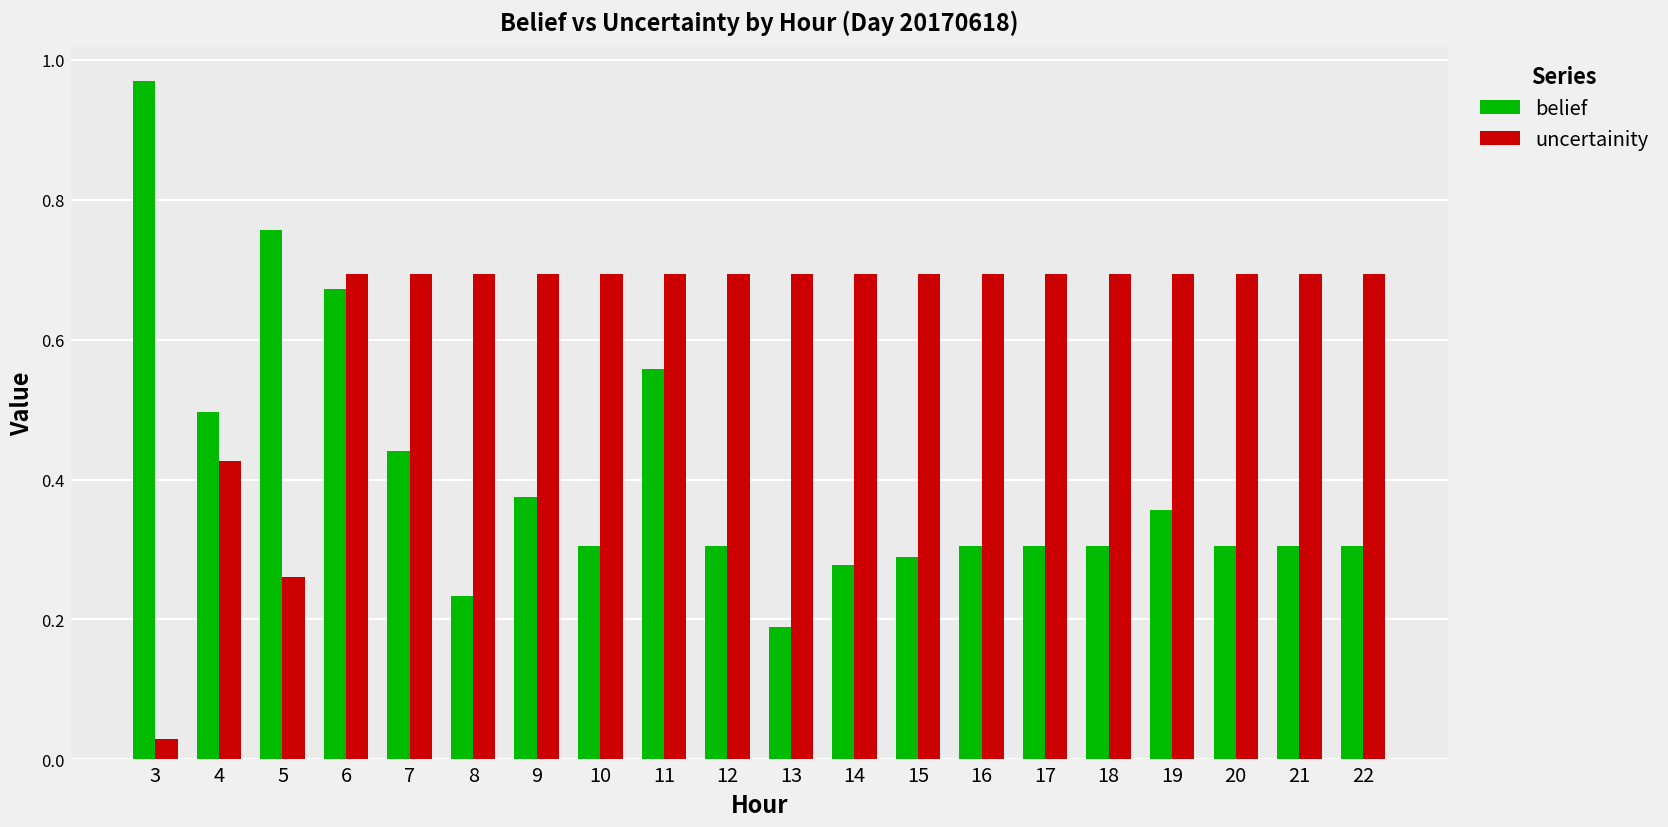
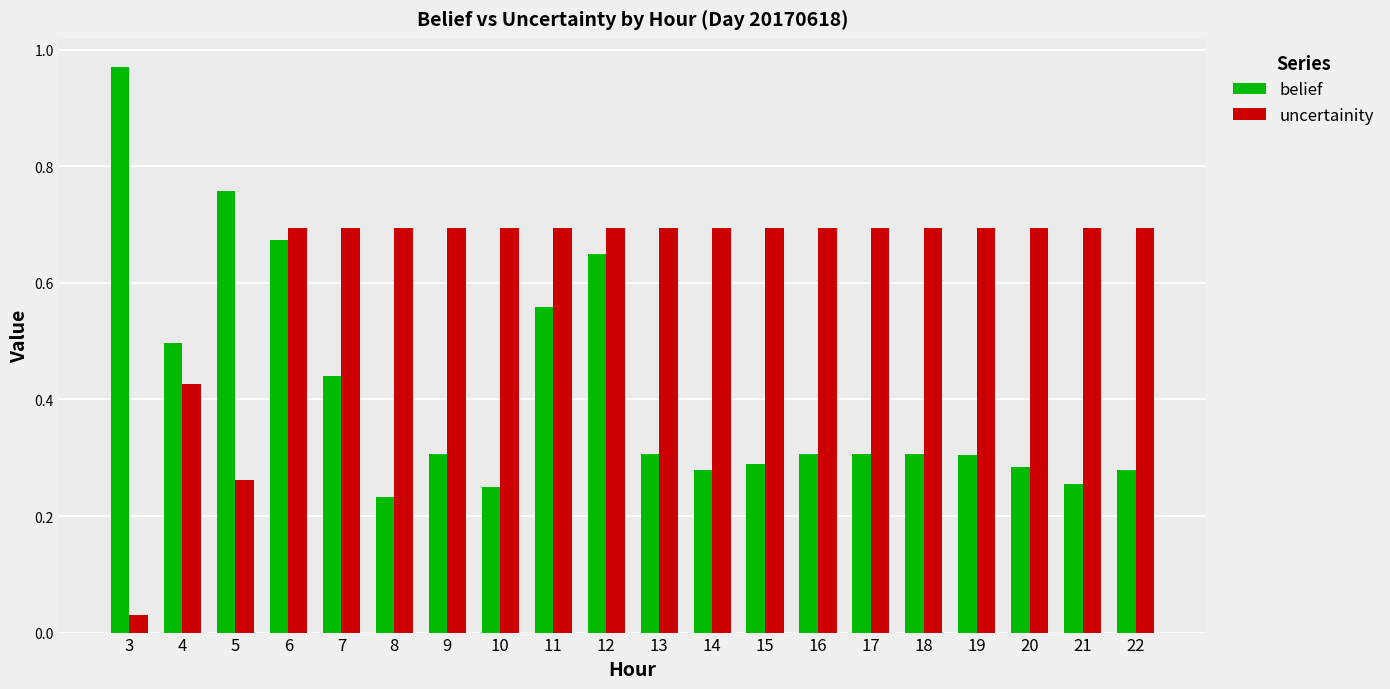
belief, 9: 0.38 -> 0.31
belief, 10: 0.31 -> 0.25
belief, 12: 0.31 -> 0.65
belief, 13: 0.19 -> 0.31
belief, 19: 0.36 -> 0.31
belief, 20: 0.31 -> 0.28
belief, 21: 0.31 -> 0.25
belief, 22: 0.31 -> 0.28
